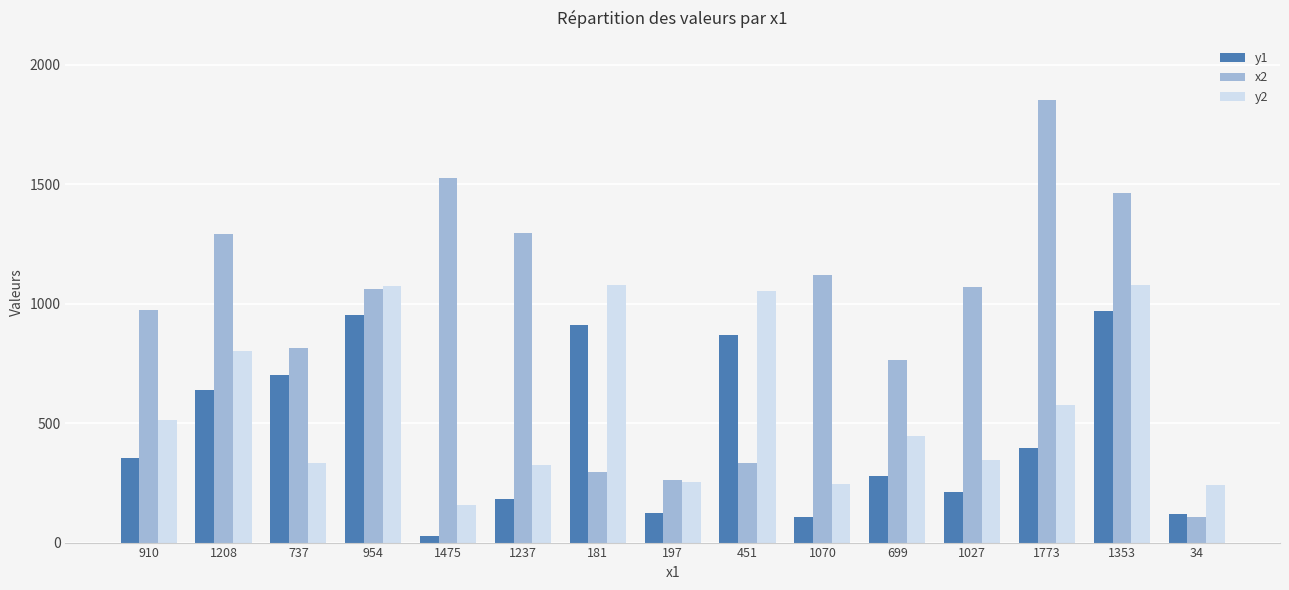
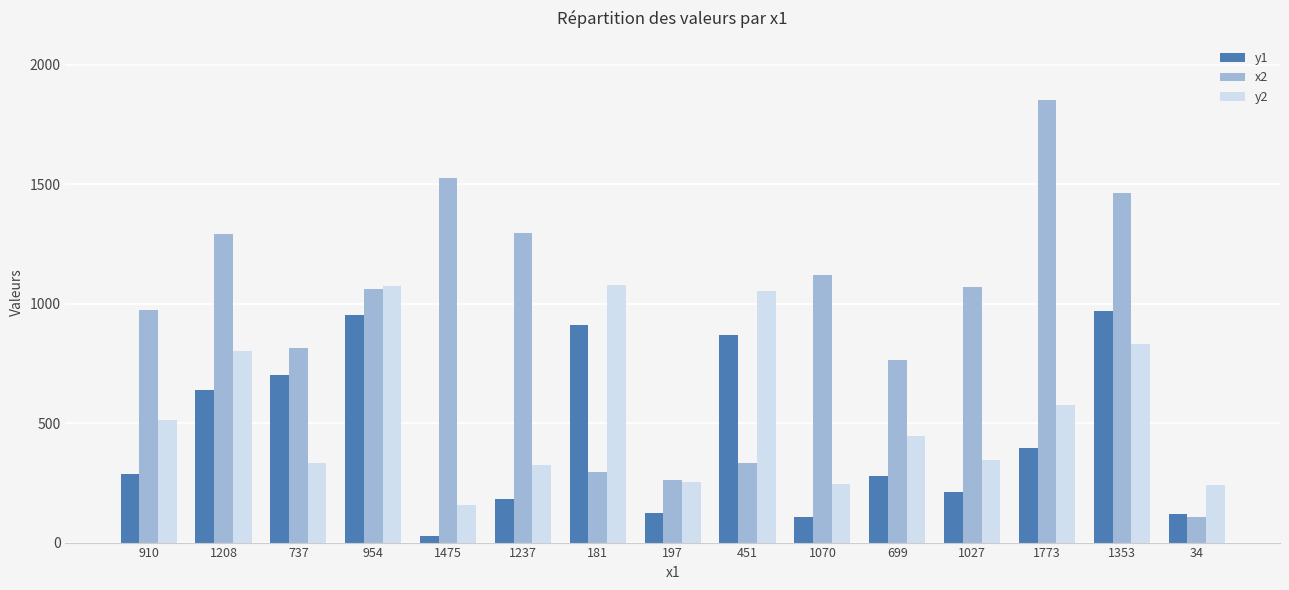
y1, 910: 360 -> 290
y2, 1353: 1080 -> 830
